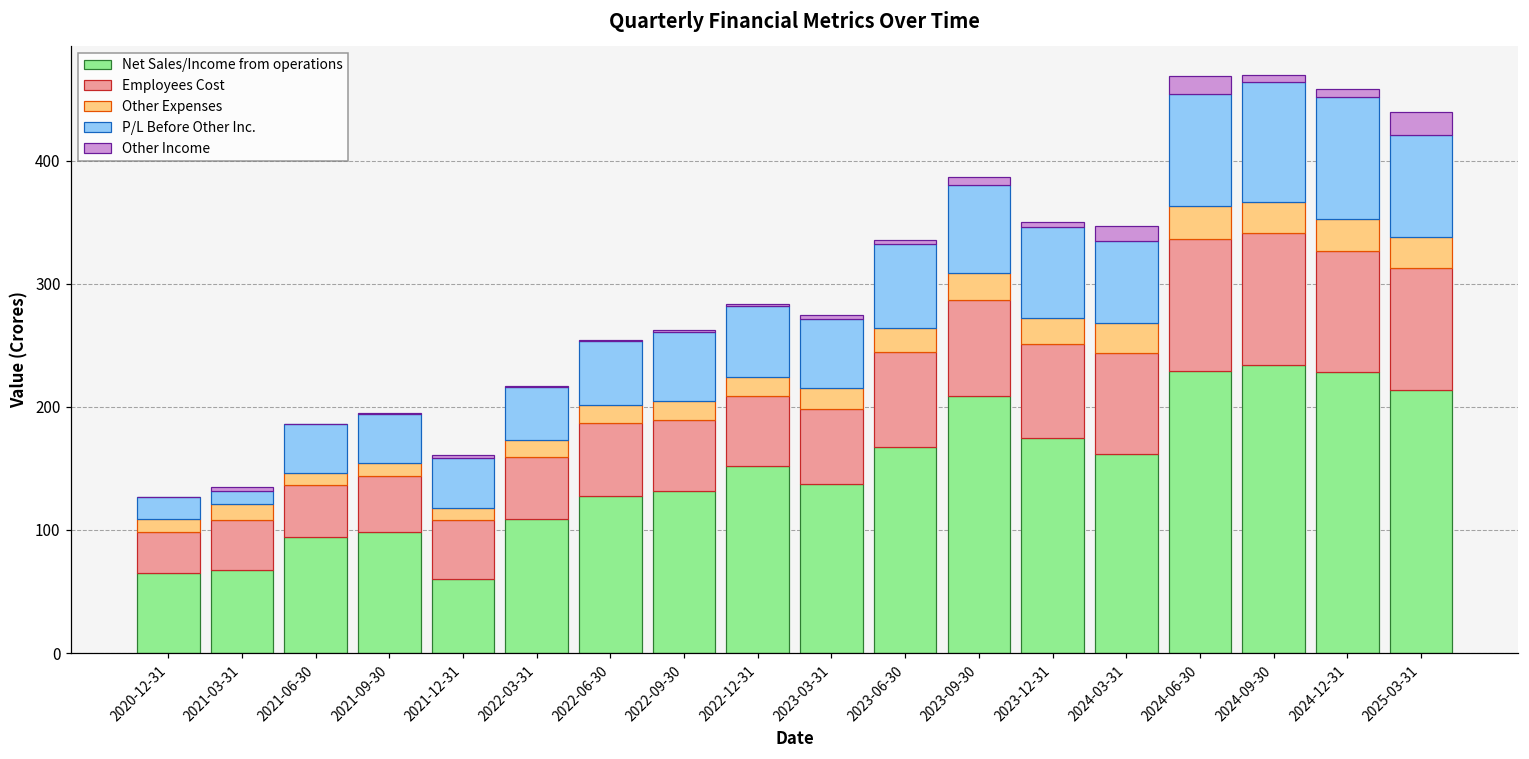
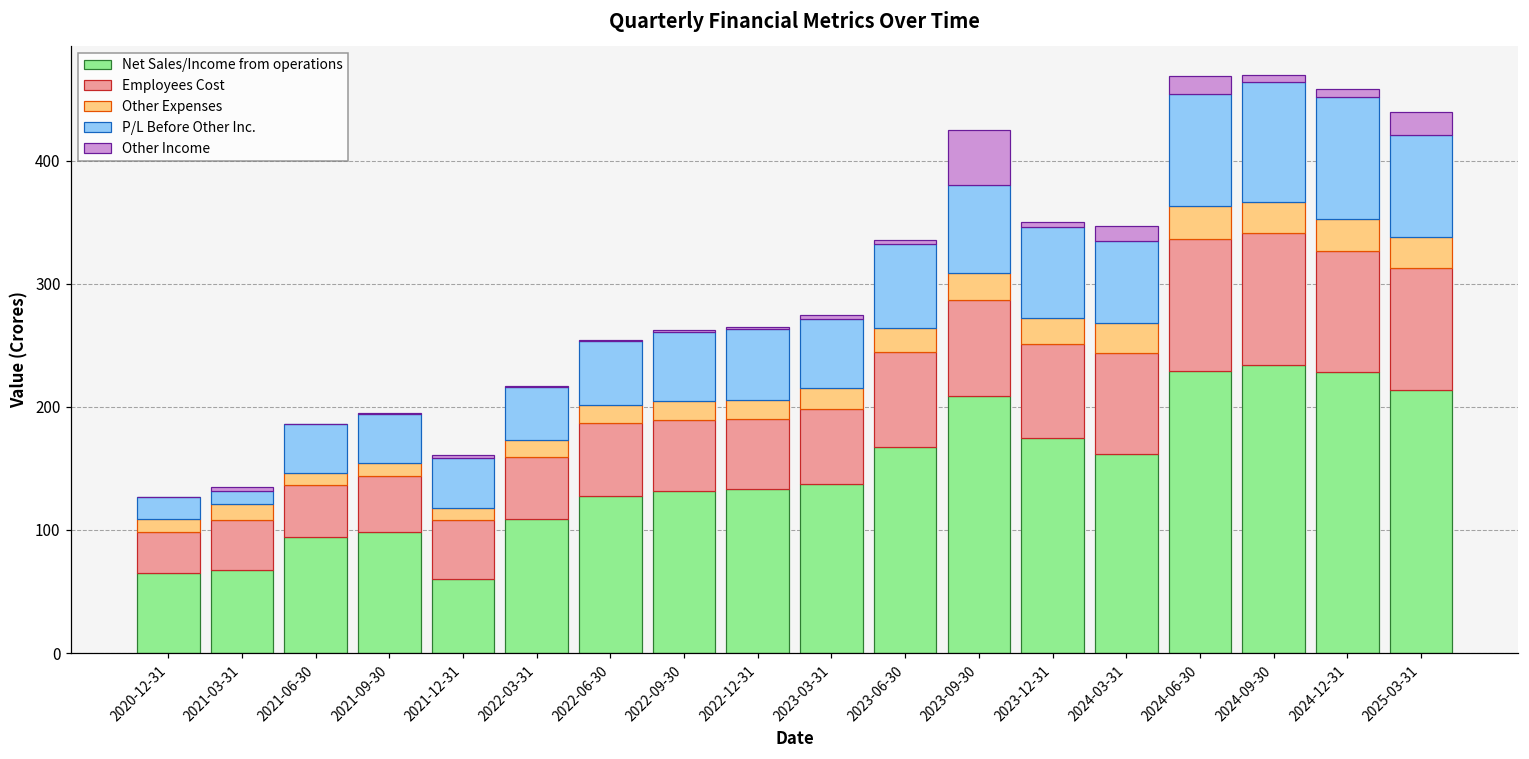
Net Sales/Income from operations, 2022-12-31: 152 -> 133
Other Income, 2023-09-30: 6 -> 44
